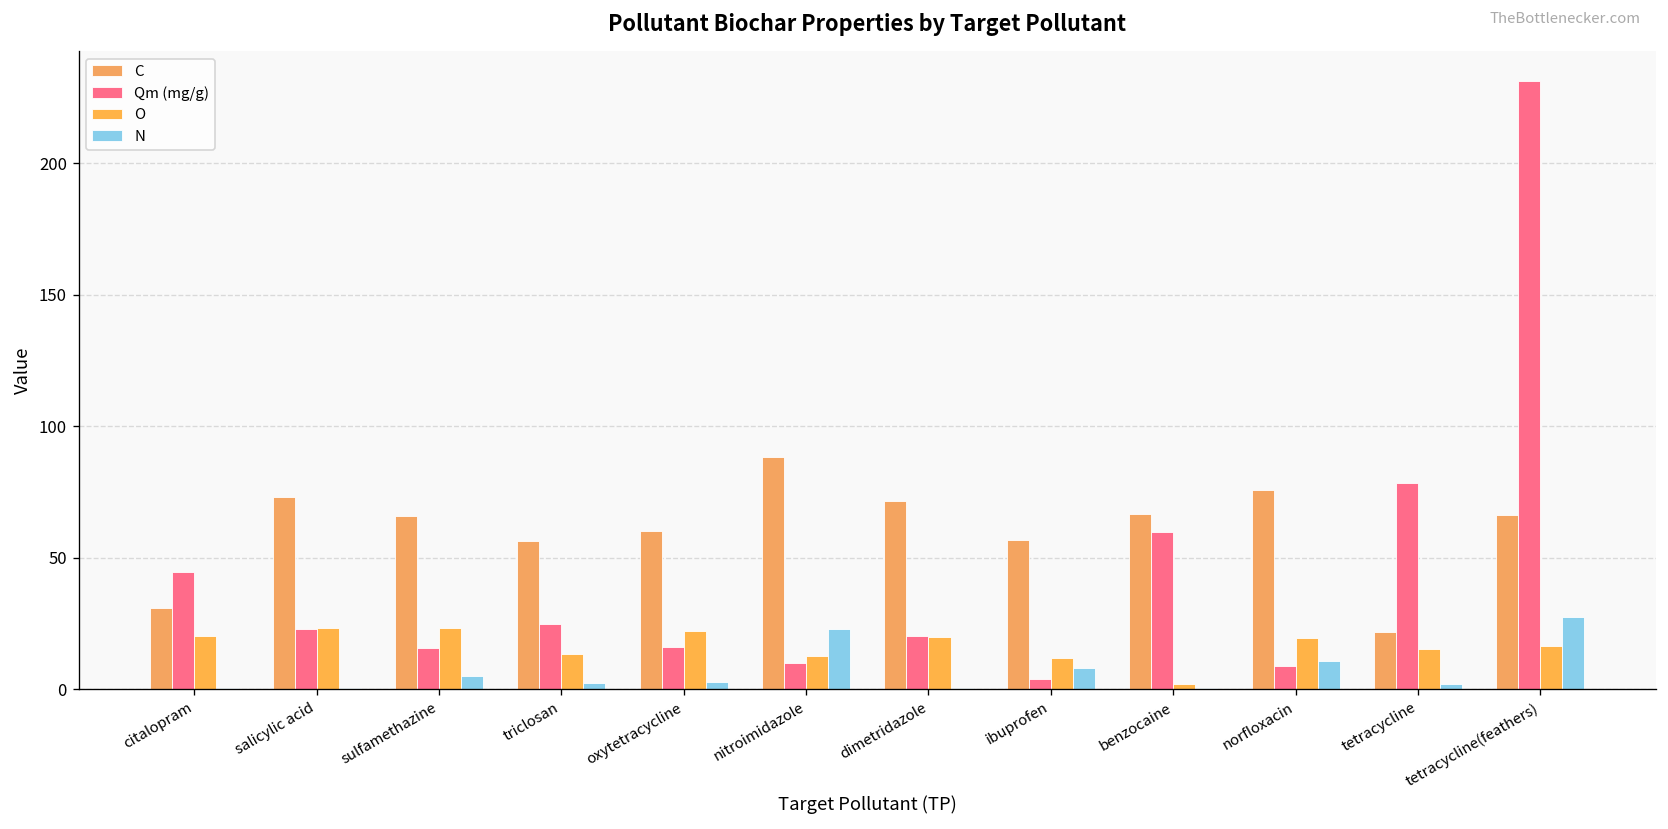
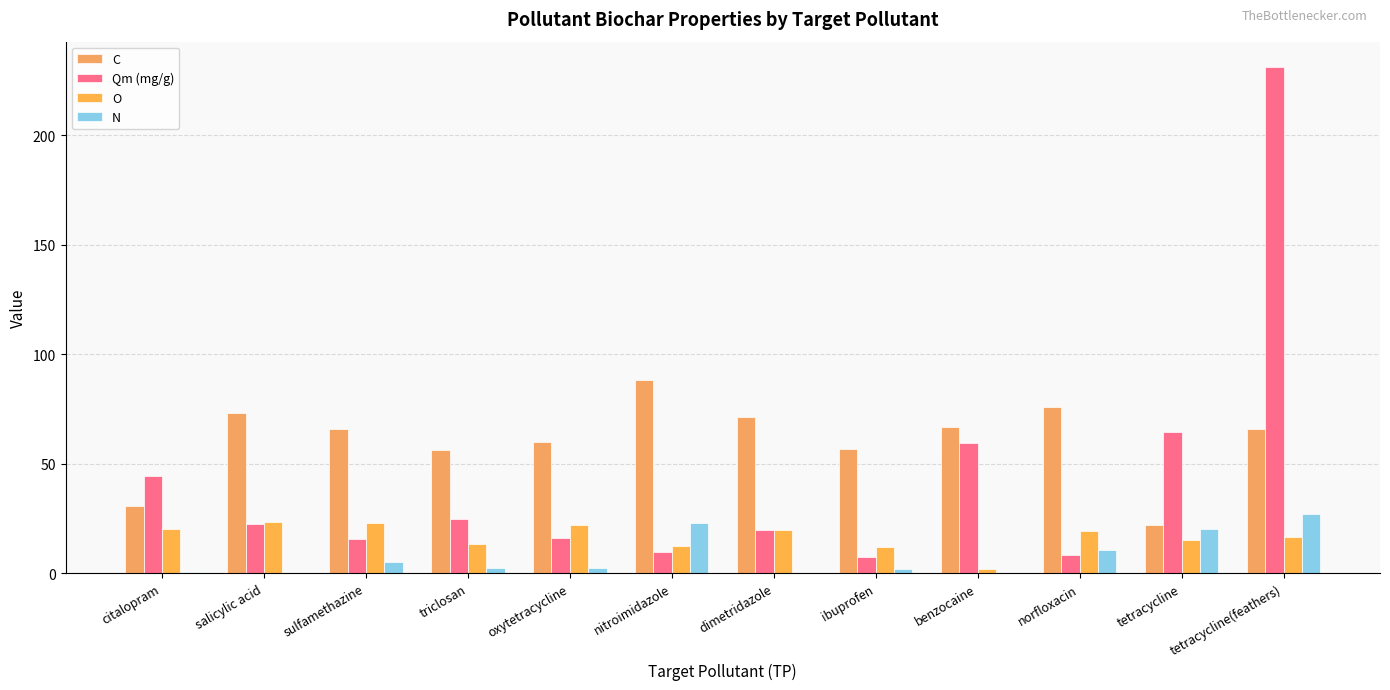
Qm (mg/g), ibuprofen: 4 -> 7
N, ibuprofen: 8 -> 2
Qm (mg/g), tetracycline: 78 -> 64
N, tetracycline: 2 -> 20
